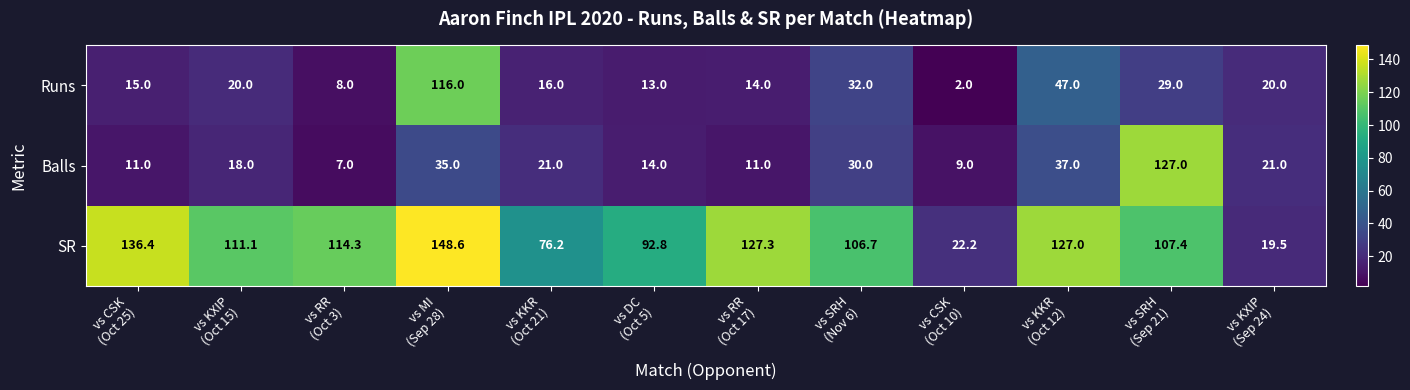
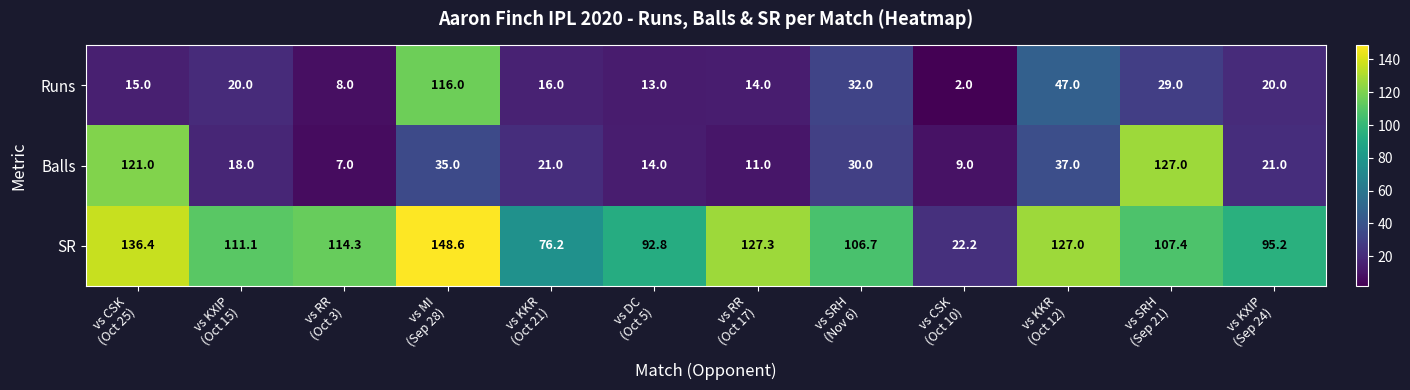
Balls, vs CSK (Oct 25): 11.0 -> 121.0
SR, vs KXIP (Sep 24): 19.5 -> 95.2
